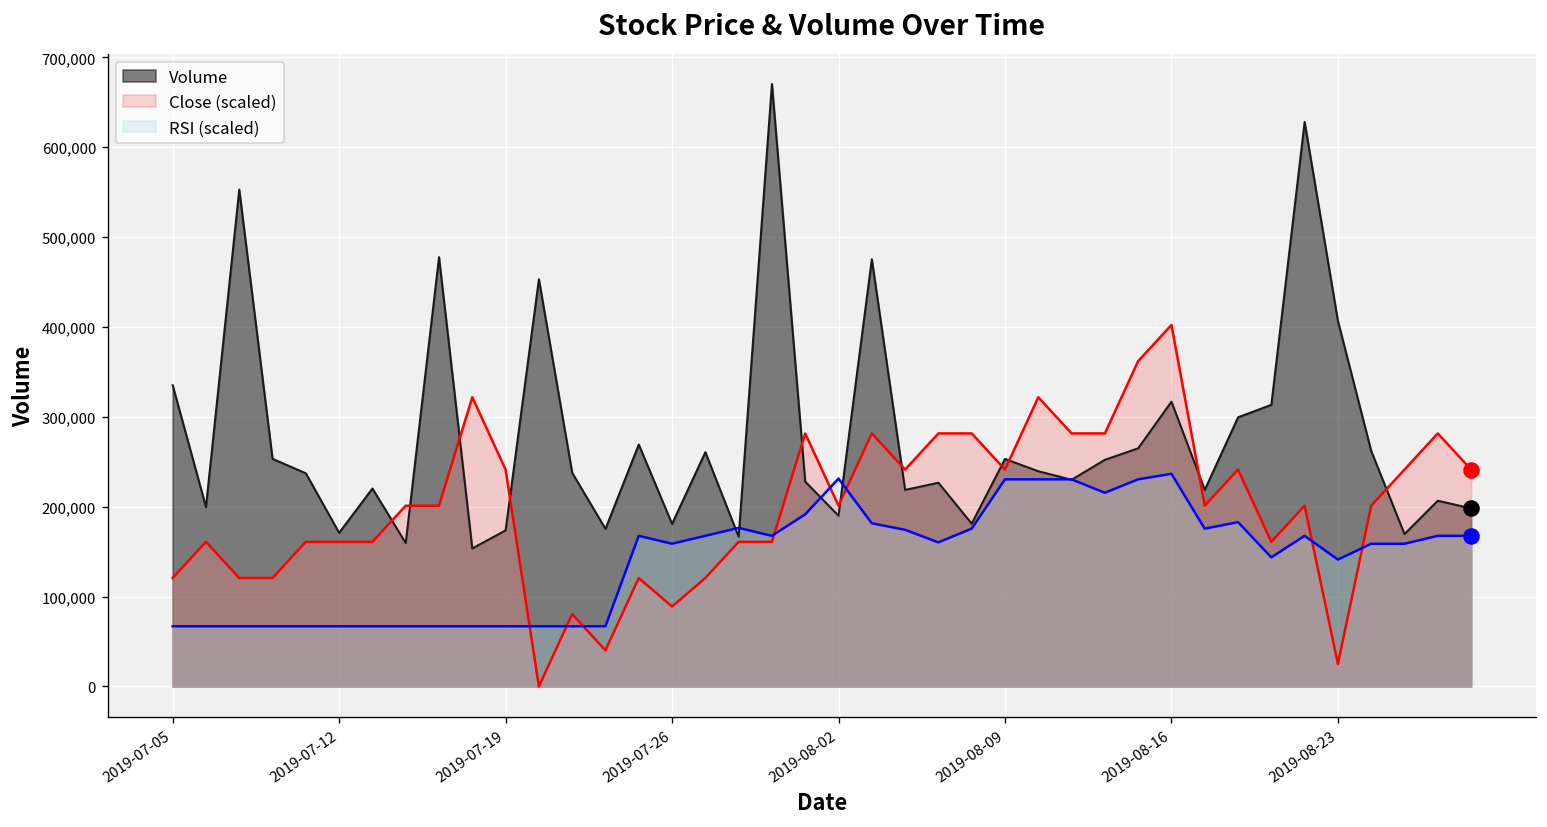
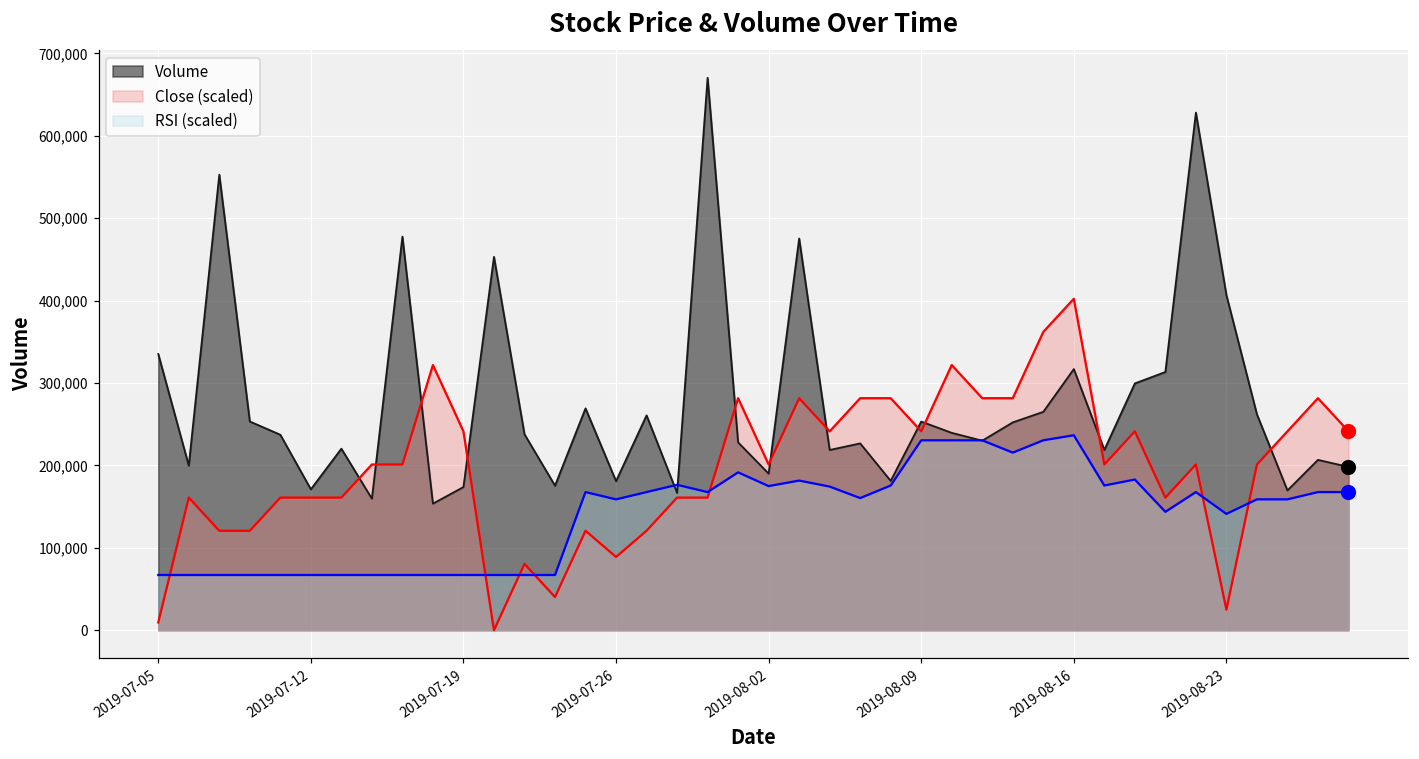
Close (scaled), 2019-07-05: 120,000 -> 10,000
RSI (scaled), 2019-08-02: 230,000 -> 170,000
